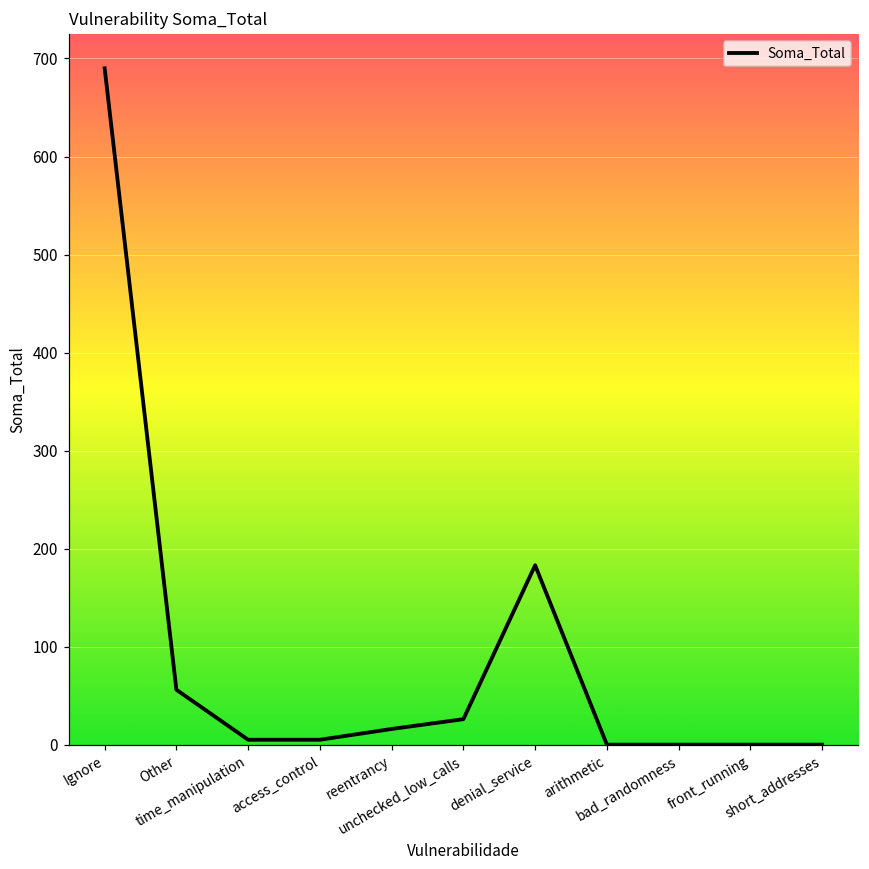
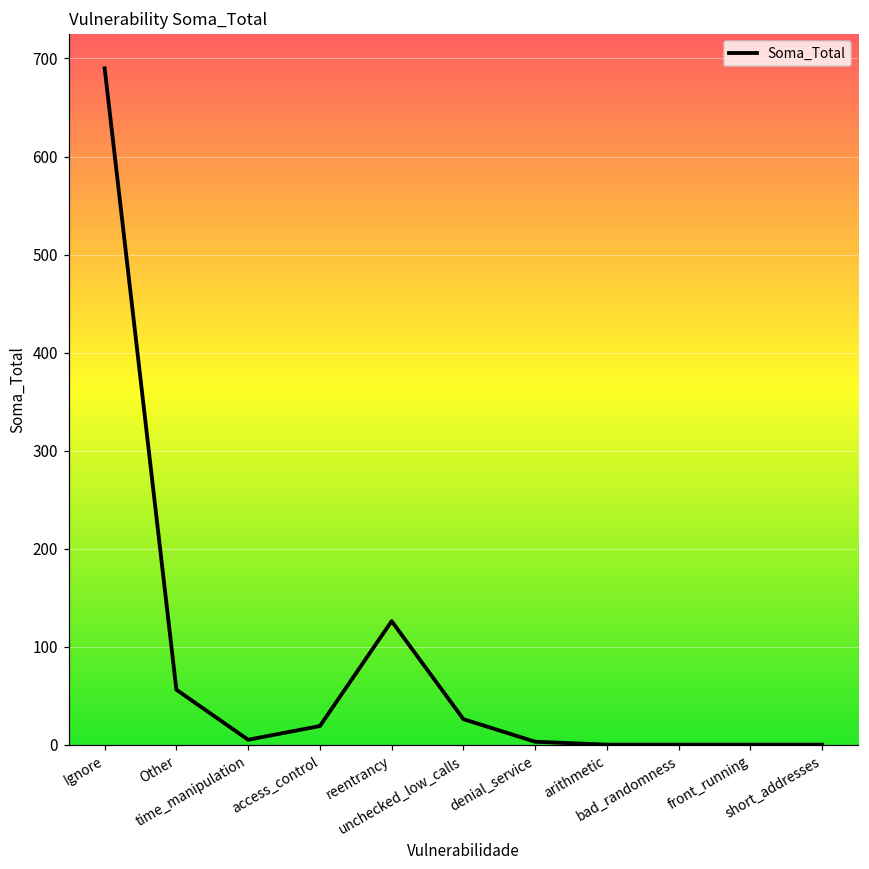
access_control: 10 -> 20
reentrancy: 20 -> 130
denial_service: 180 -> 0
